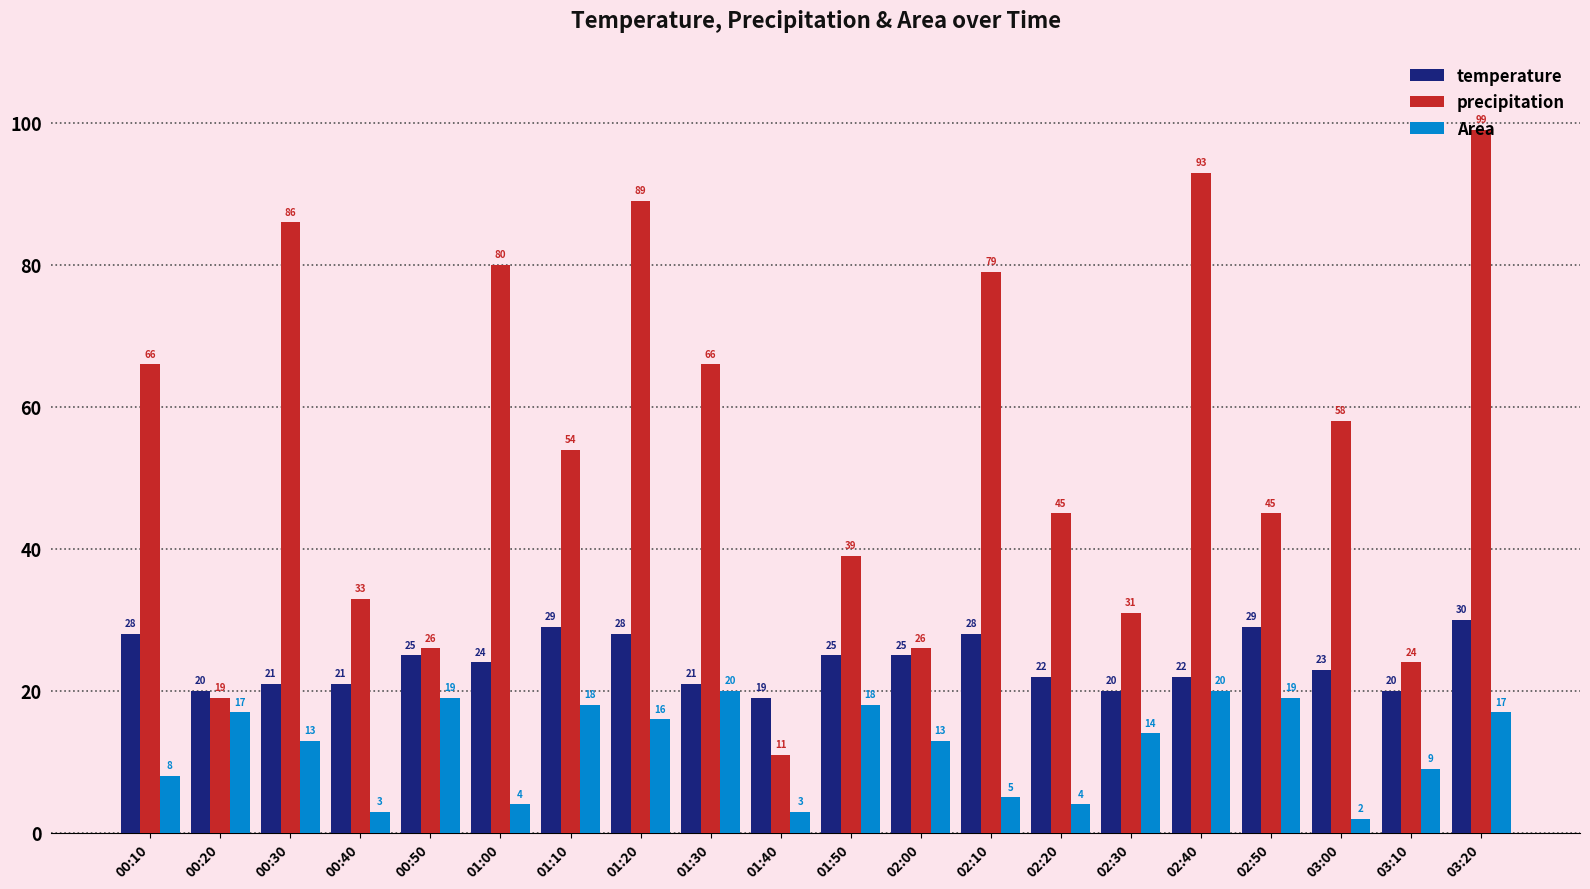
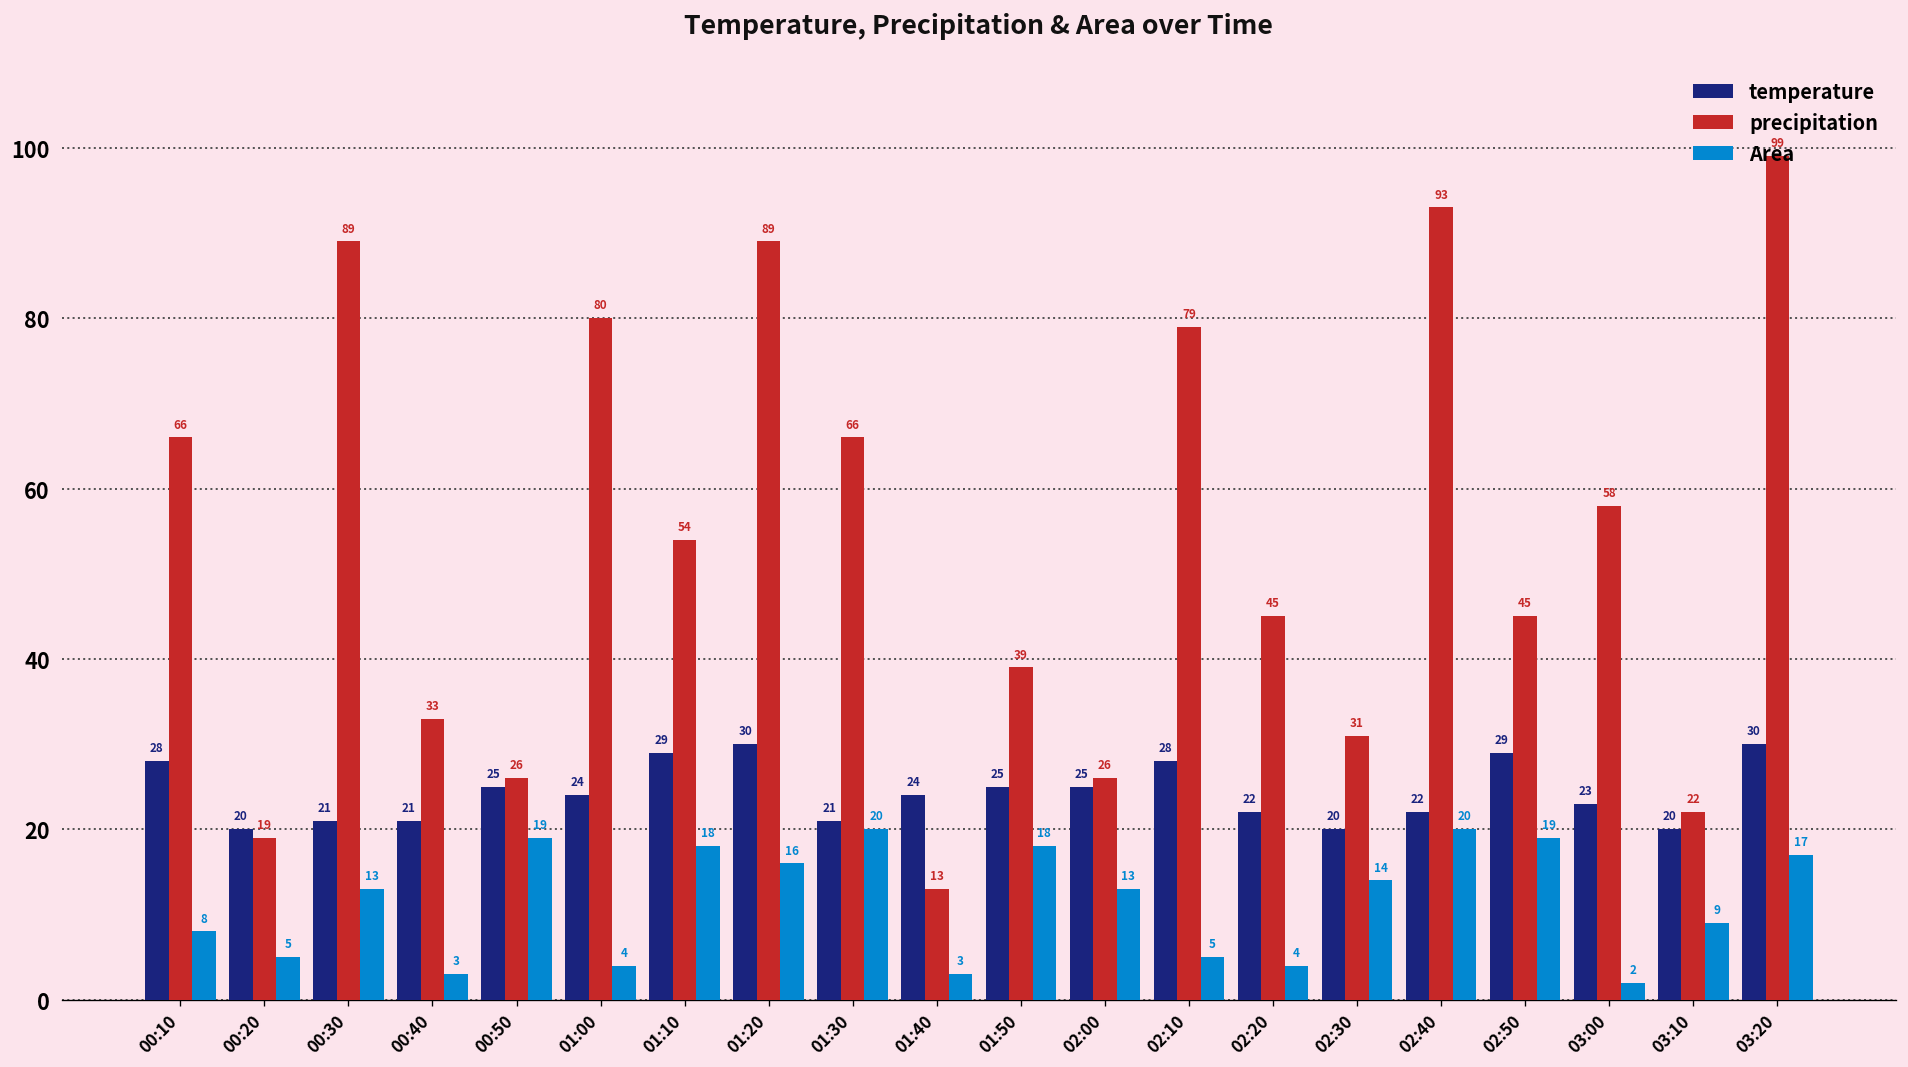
Area, 00:20: 17 -> 5
precipitation, 00:30: 86 -> 89
temperature, 01:20: 28 -> 30
temperature, 01:40: 19 -> 24
precipitation, 01:40: 11 -> 13
precipitation, 03:10: 24 -> 22
